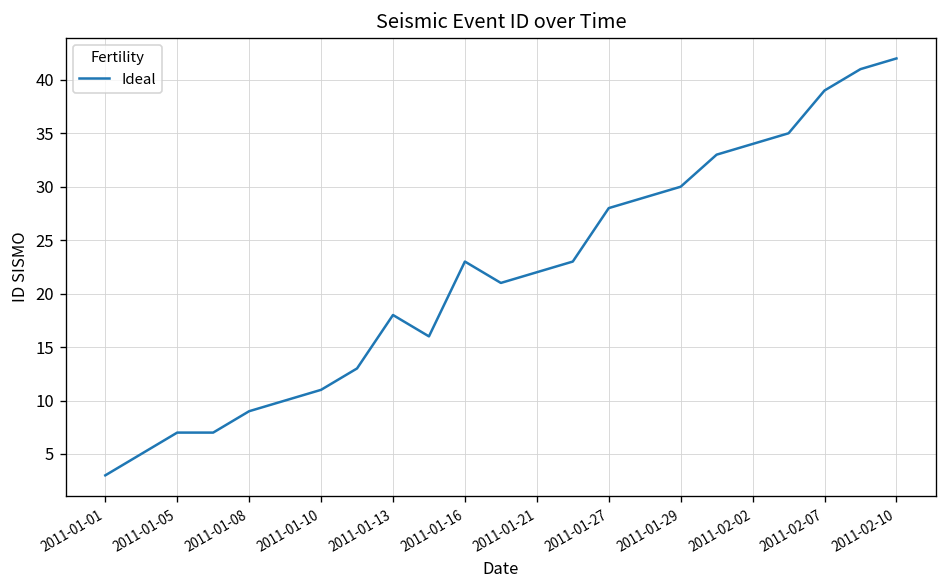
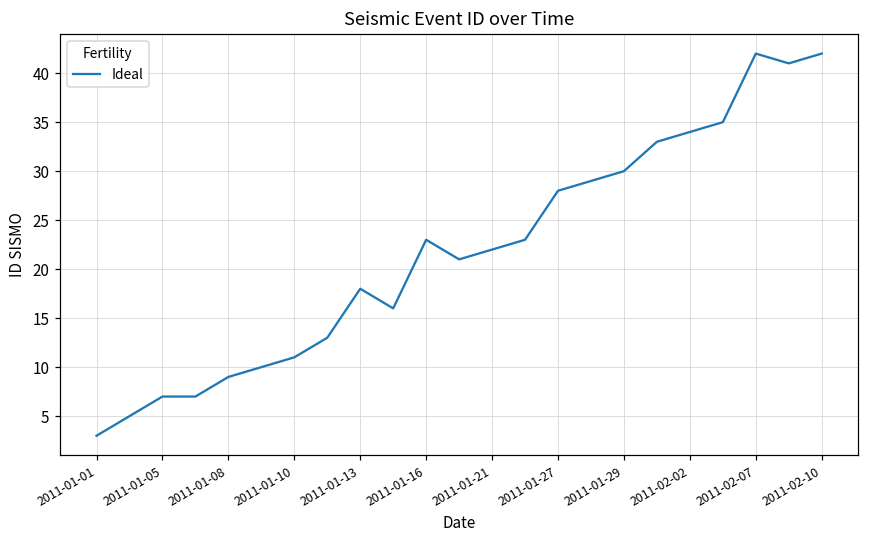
2011-02-07: 39 -> 42
